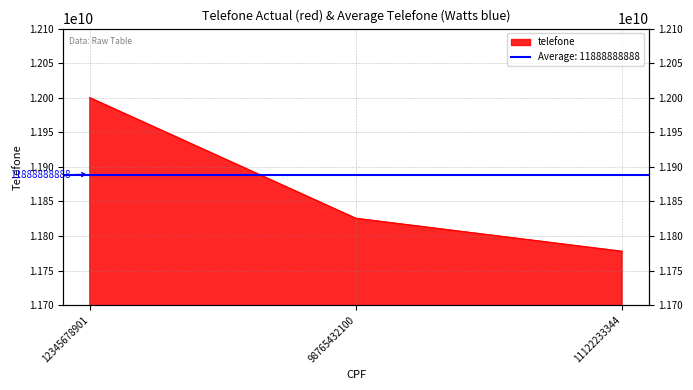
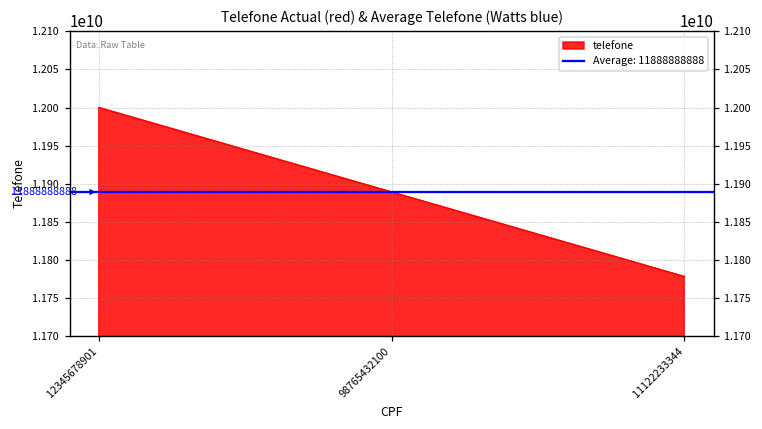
98765432100: 11830000000 -> 11890000000
